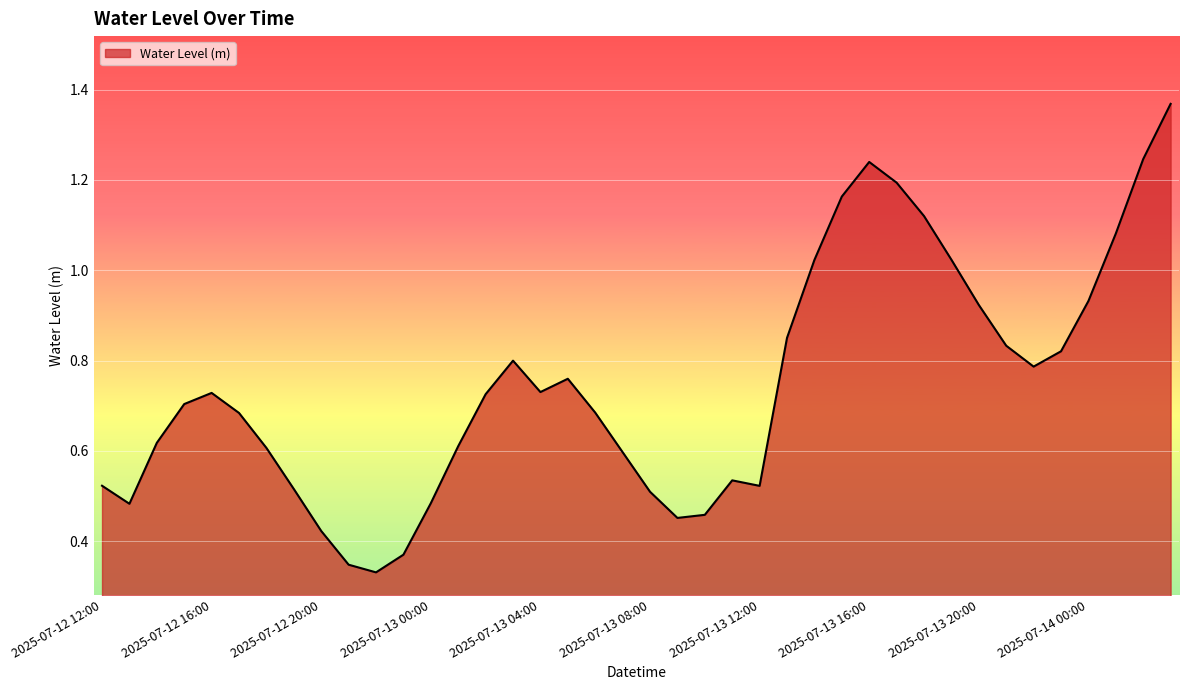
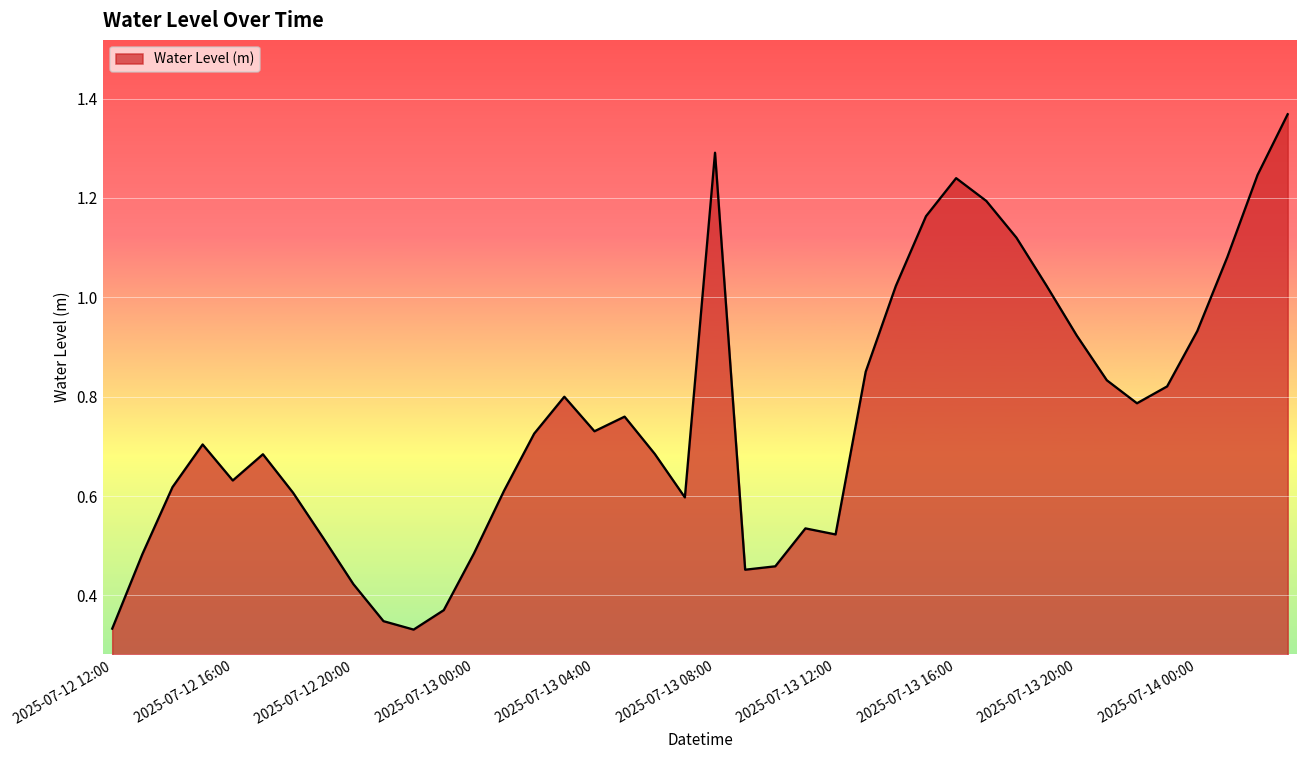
2025-07-12 12:00: 0.52 -> 0.33
2025-07-12 16:00: 0.73 -> 0.63
2025-07-13 08:00: 0.51 -> 1.29
